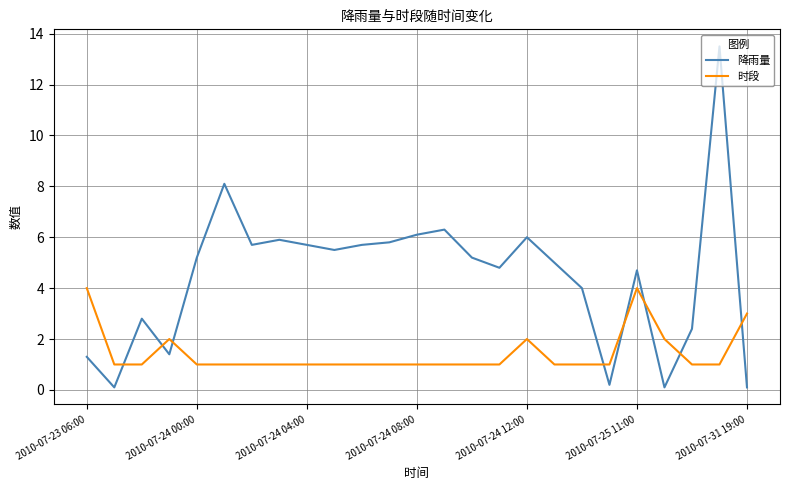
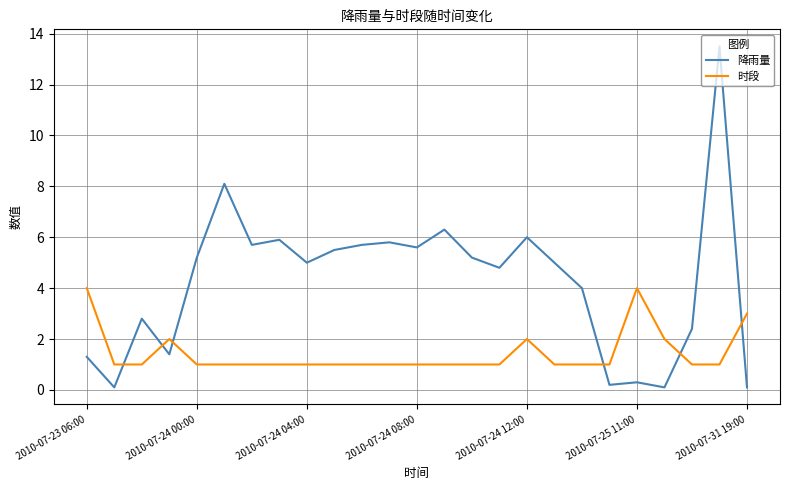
降雨量, 2010-07-24 04:00: 5.7 -> 5.0
降雨量, 2010-07-24 08:00: 6.1 -> 5.6
降雨量, 2010-07-25 11:00: 4.7 -> 0.3
